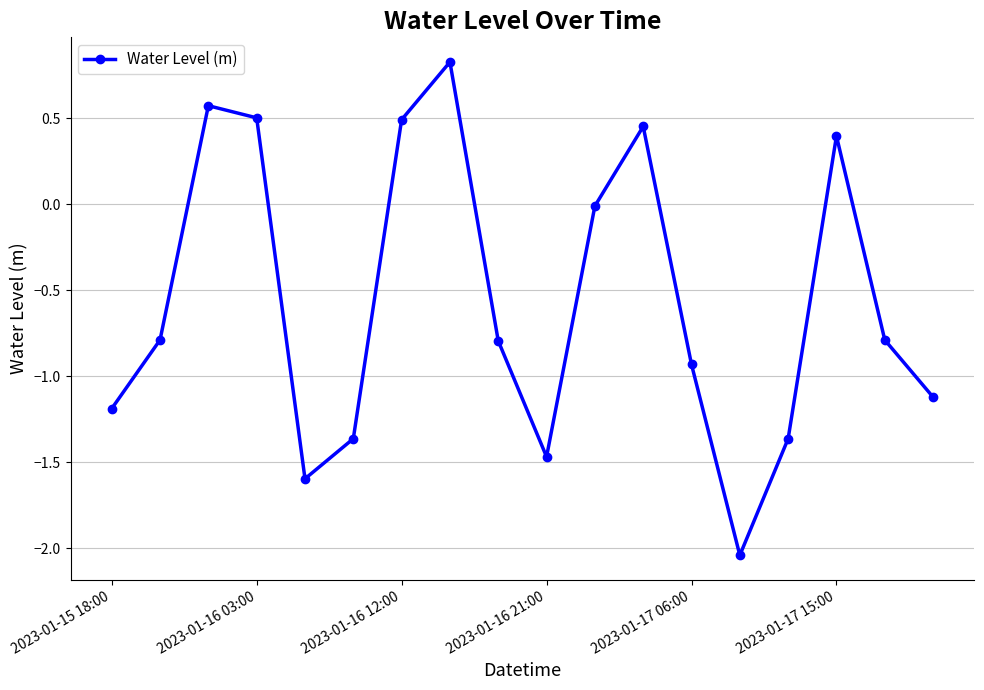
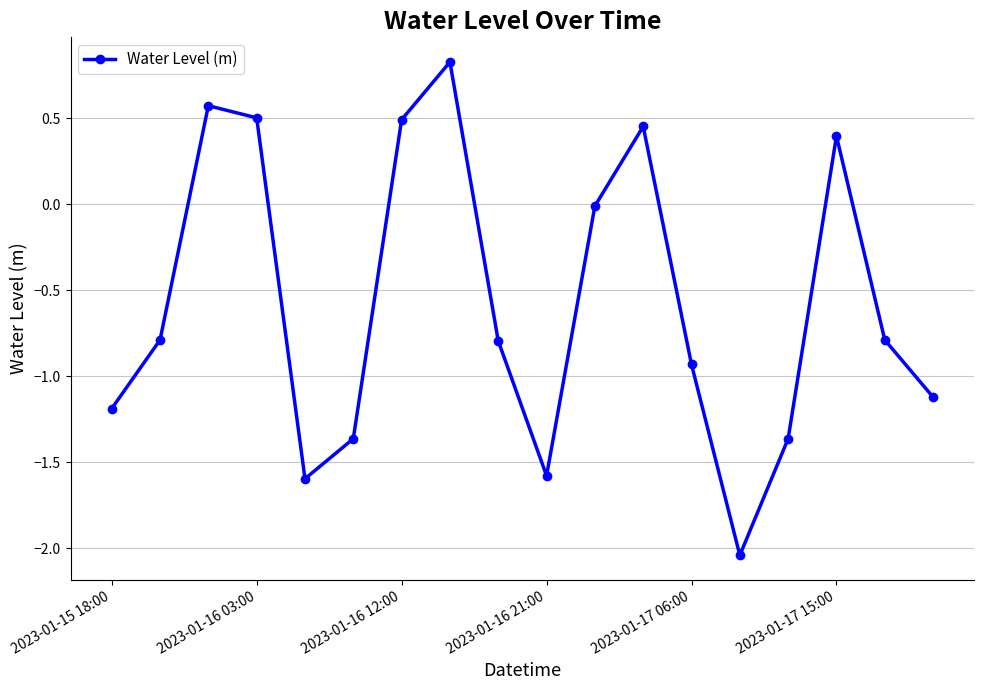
2023-01-16 21:00: -1.47 -> -1.58
